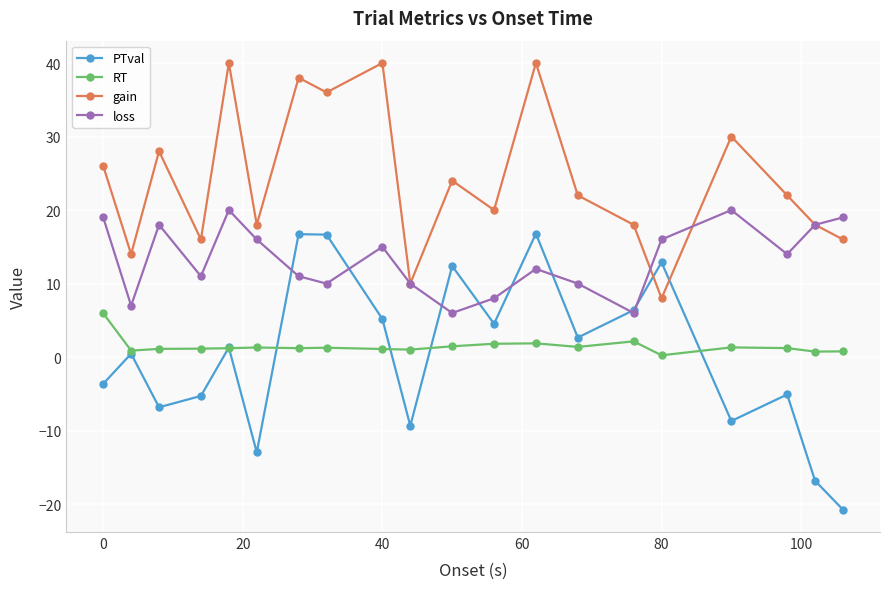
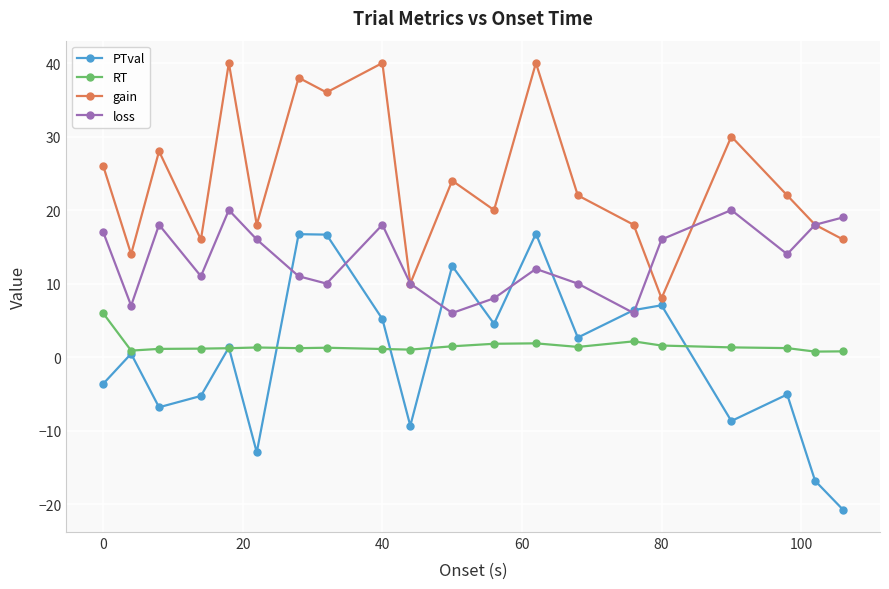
loss, 0: 19 -> 17
loss, 40: 15 -> 18
PTval, 80: 13 -> 7
RT, 80: 0 -> 2
